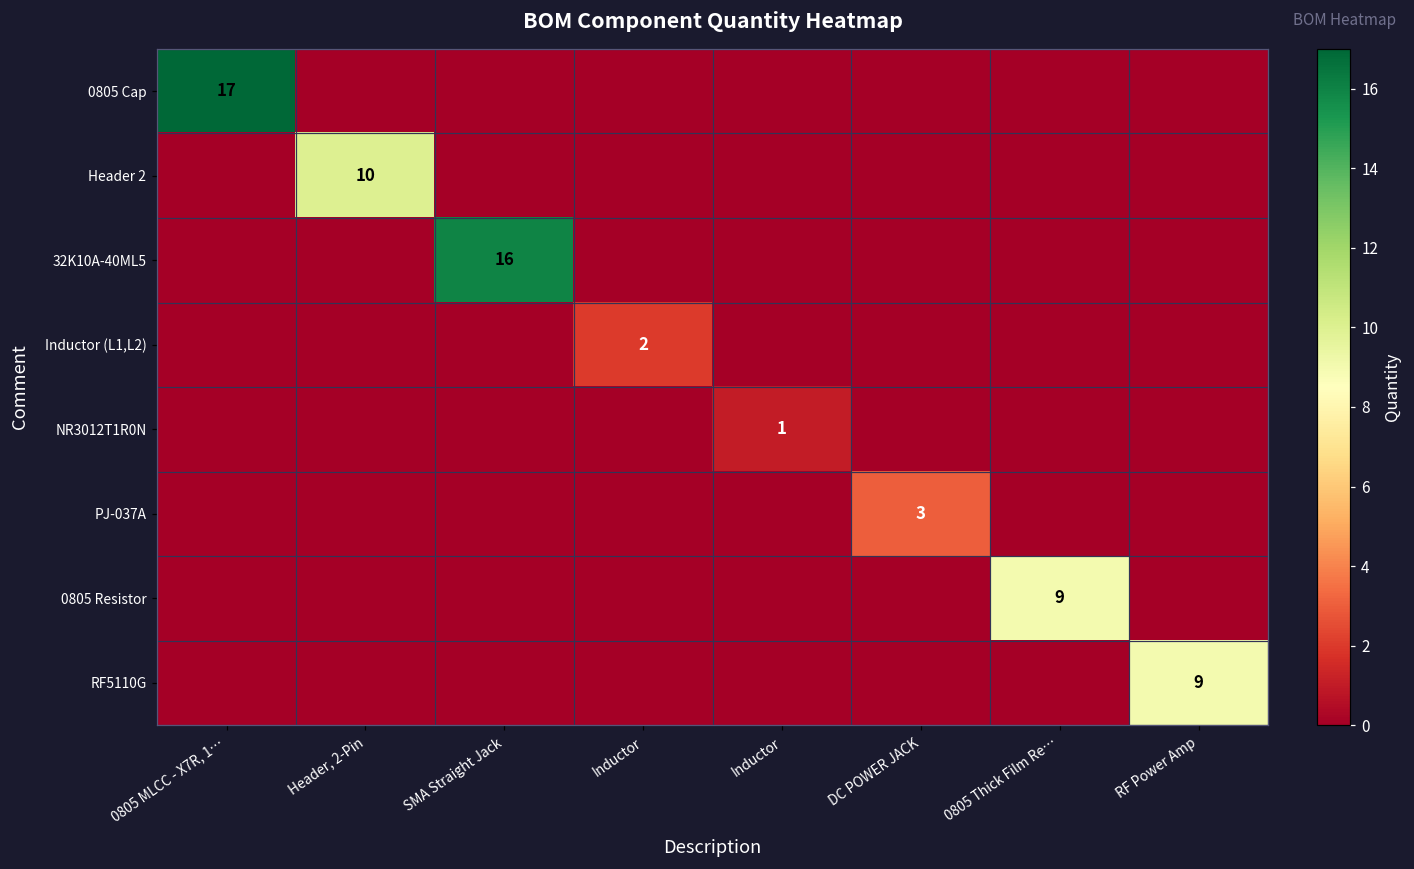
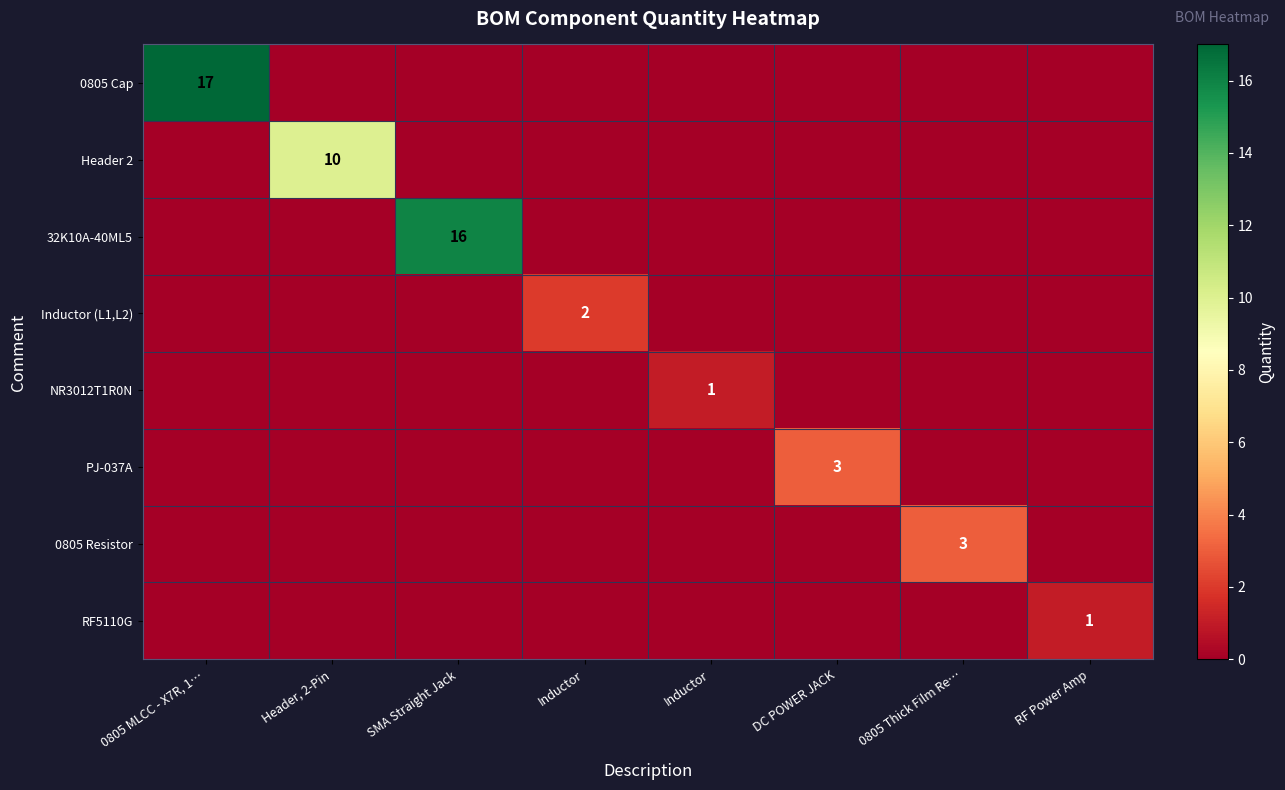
0805 Resistor, 0805 Thick Film Re…: 9 -> 3
RF5110G, RF Power Amp: 9 -> 1
